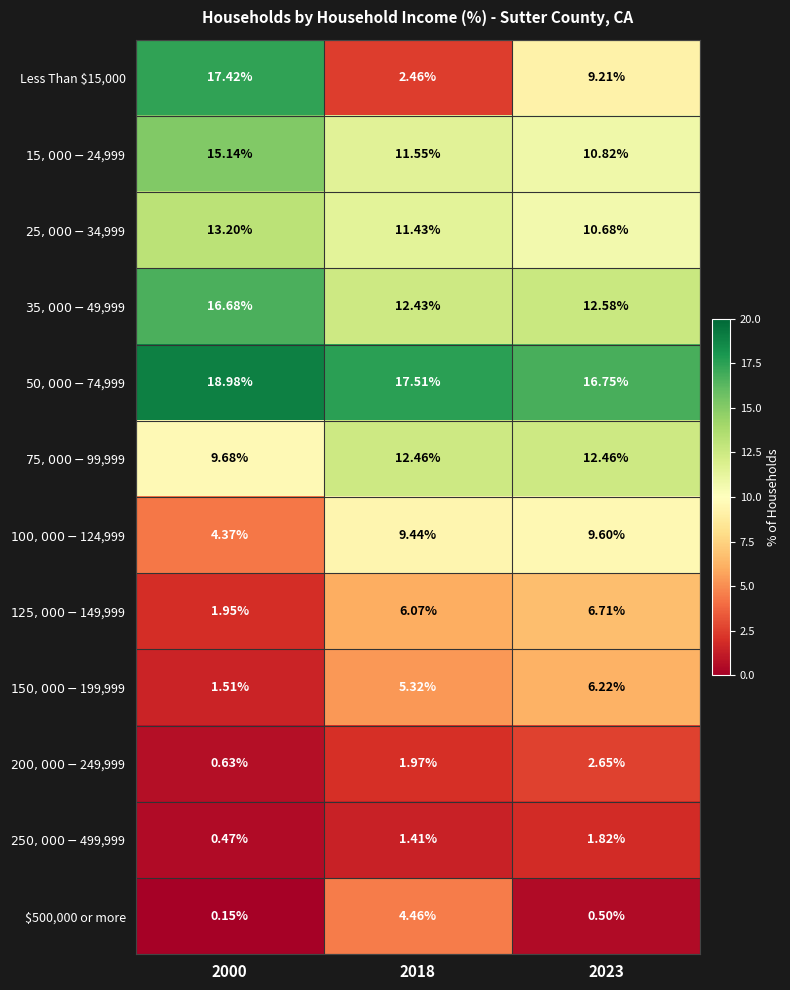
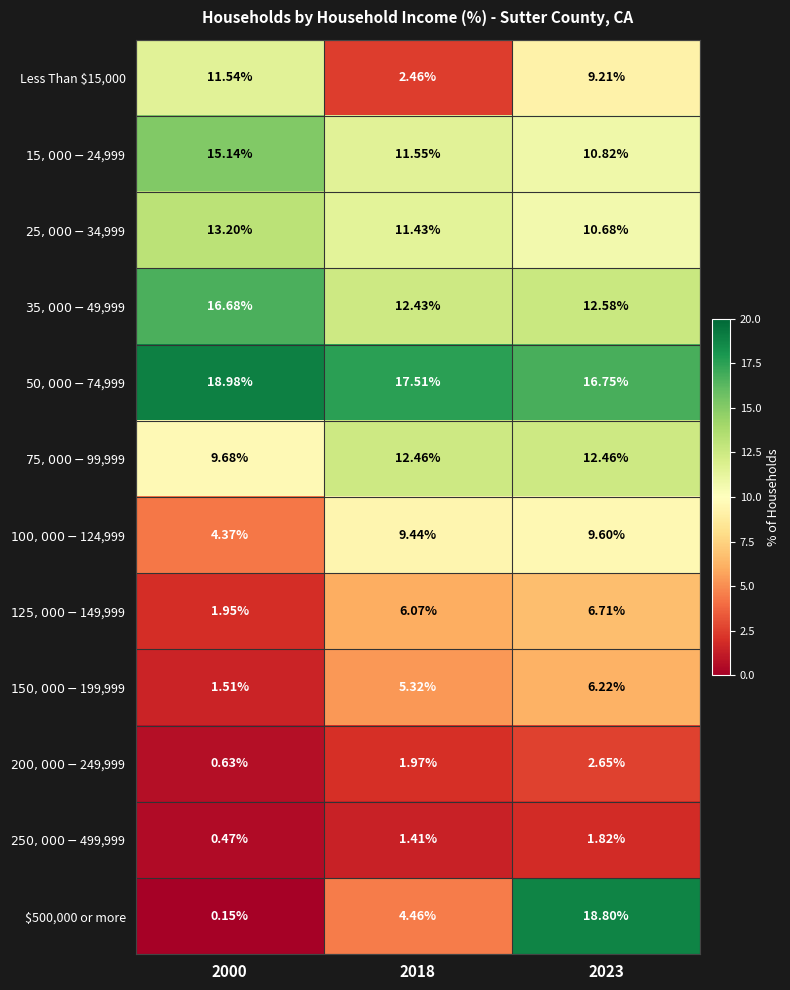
Less Than $15,000, 2000: 17.42% -> 11.54%
$500,000 or more, 2023: 0.50% -> 18.80%
